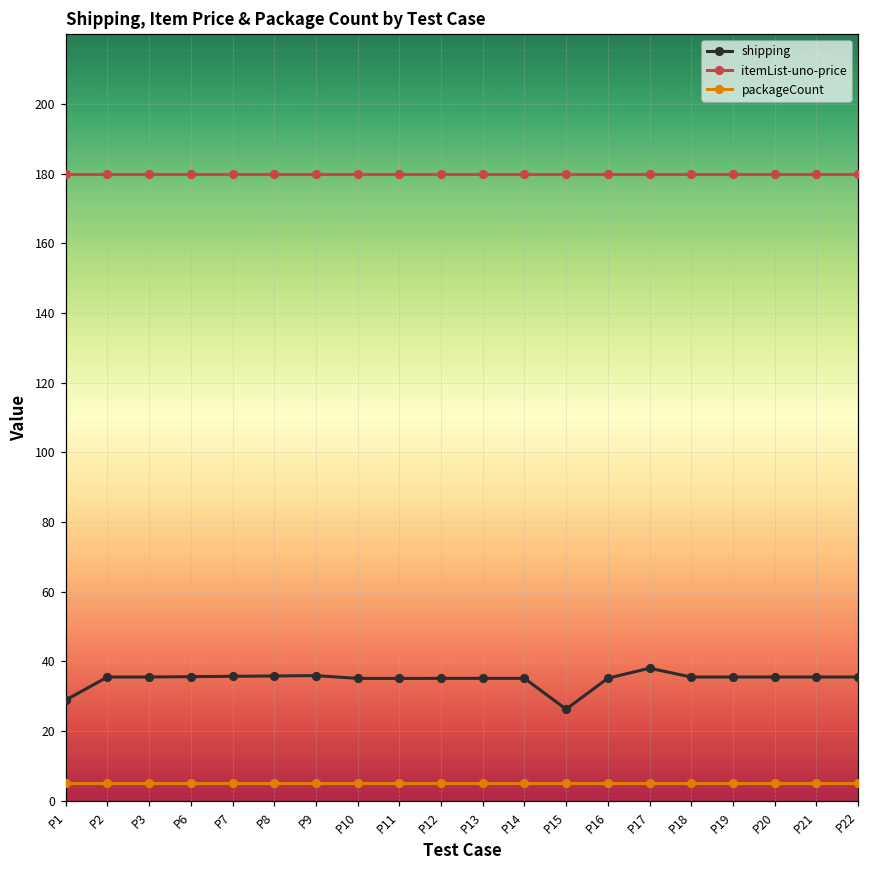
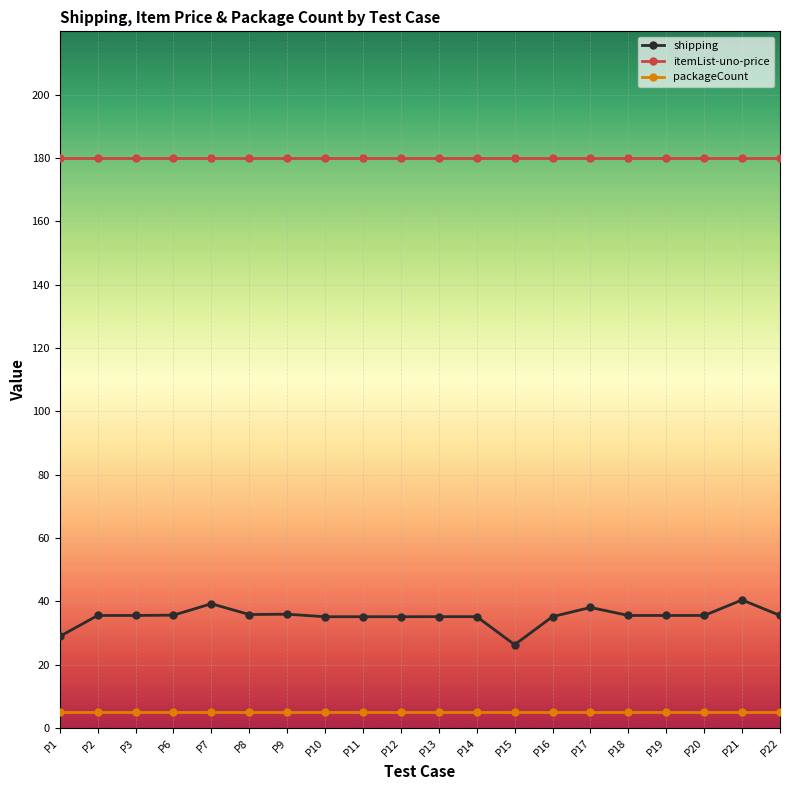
shipping, P7: 36 -> 39
shipping, P21: 36 -> 40
